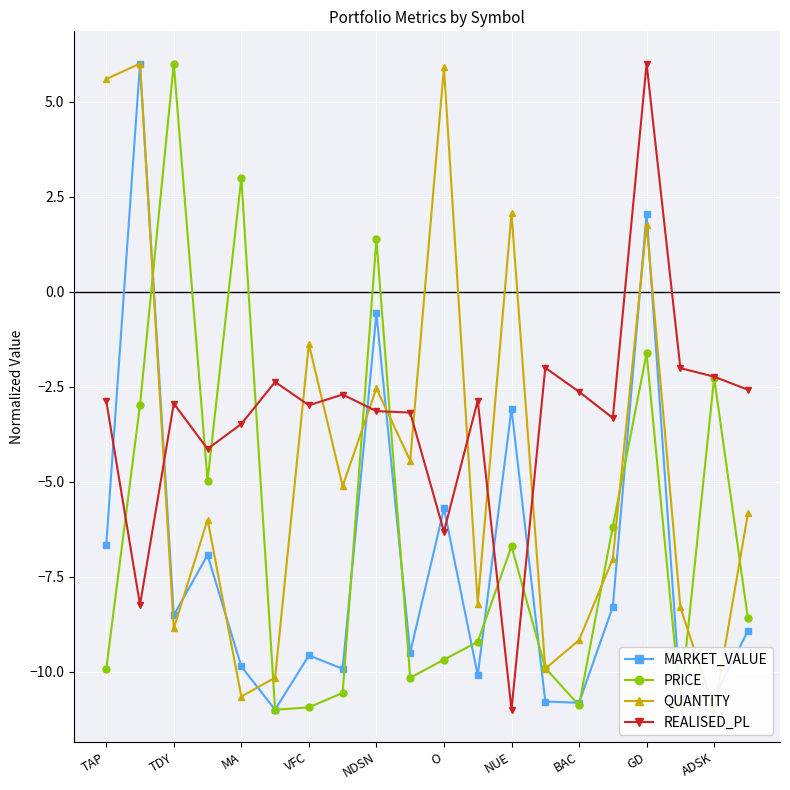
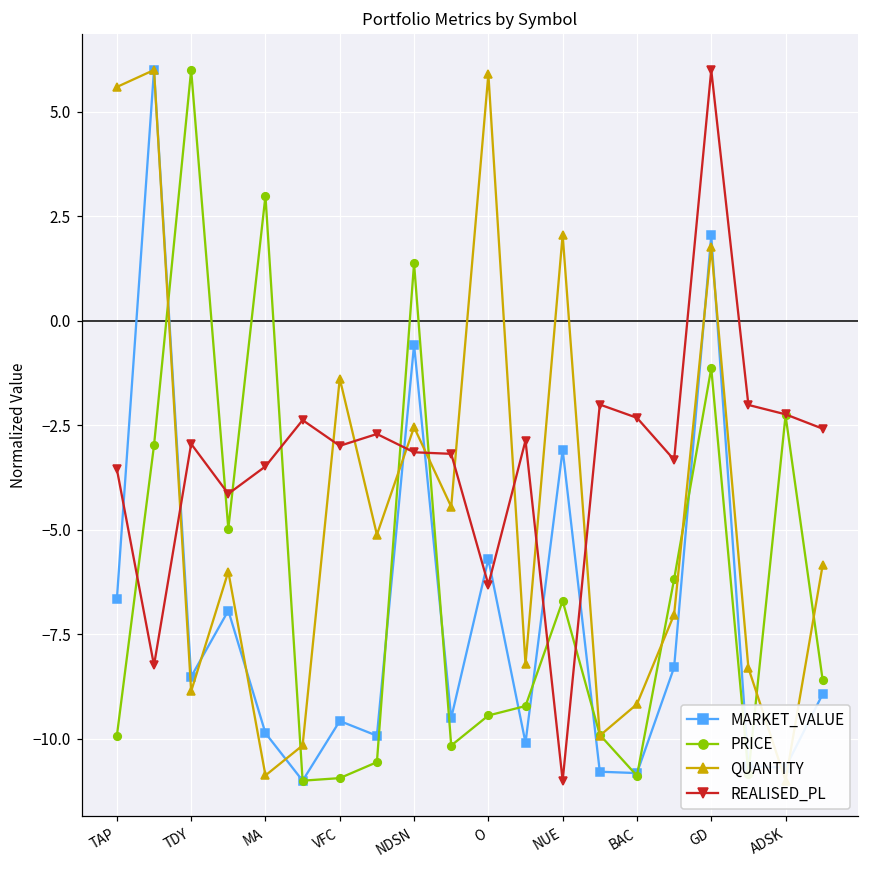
REALISED_PL, TAP: -2.9 -> -3.5
QUANTITY, MA: -10.7 -> -10.9
PRICE, O: -9.7 -> -9.4
REALISED_PL, BAC: -2.6 -> -2.3
PRICE, GD: -1.6 -> -1.1
